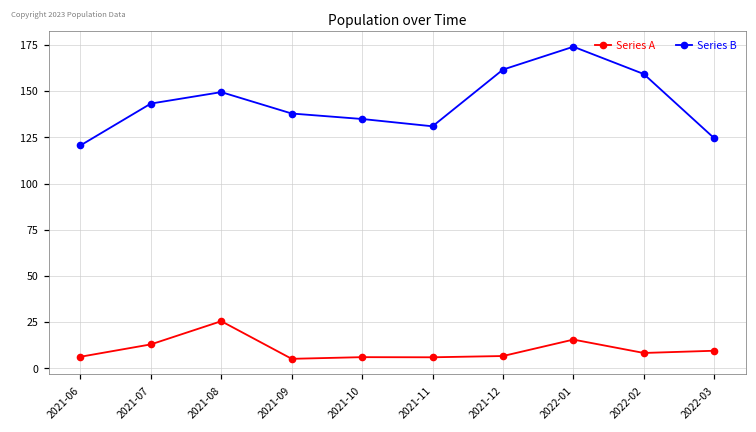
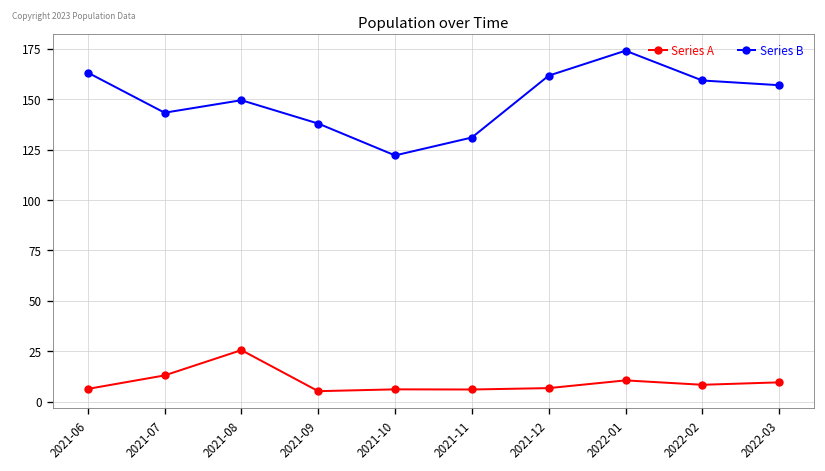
Series B, 2021-06: 121 -> 163
Series B, 2021-10: 135 -> 122
Series A, 2022-01: 16 -> 10
Series B, 2022-03: 125 -> 157
